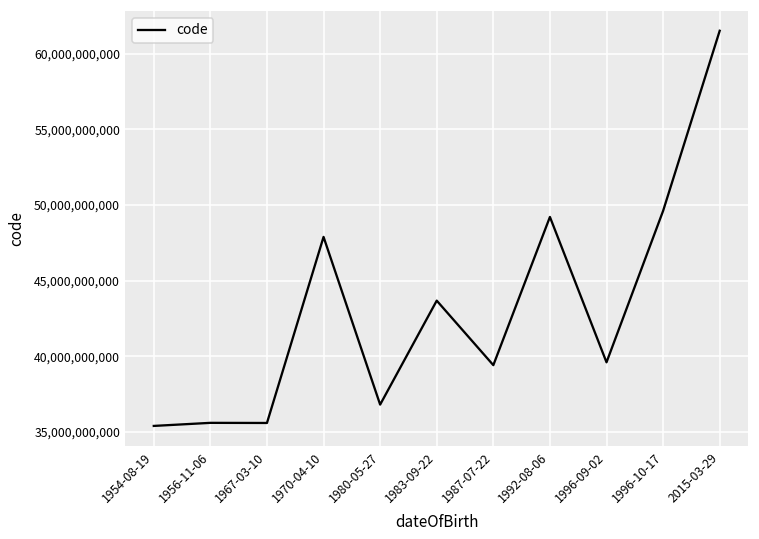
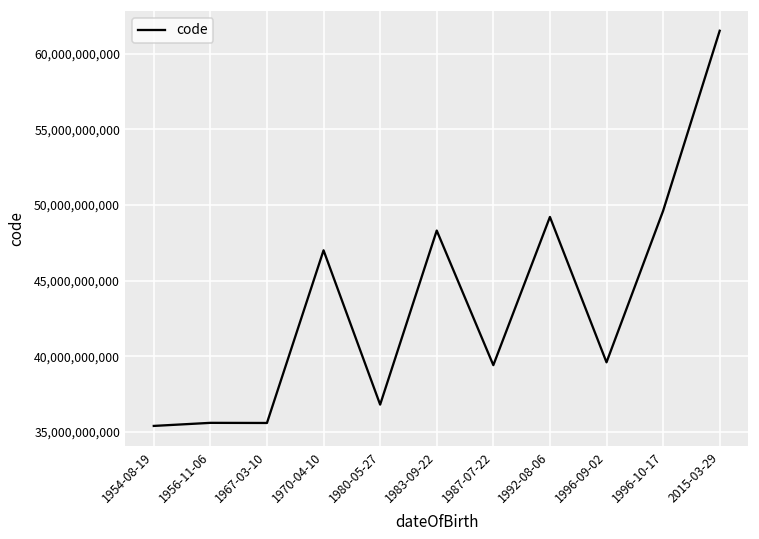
1970-04-10: 47,900,000,000 -> 47,000,000,000
1983-09-22: 43,700,000,000 -> 48,300,000,000
